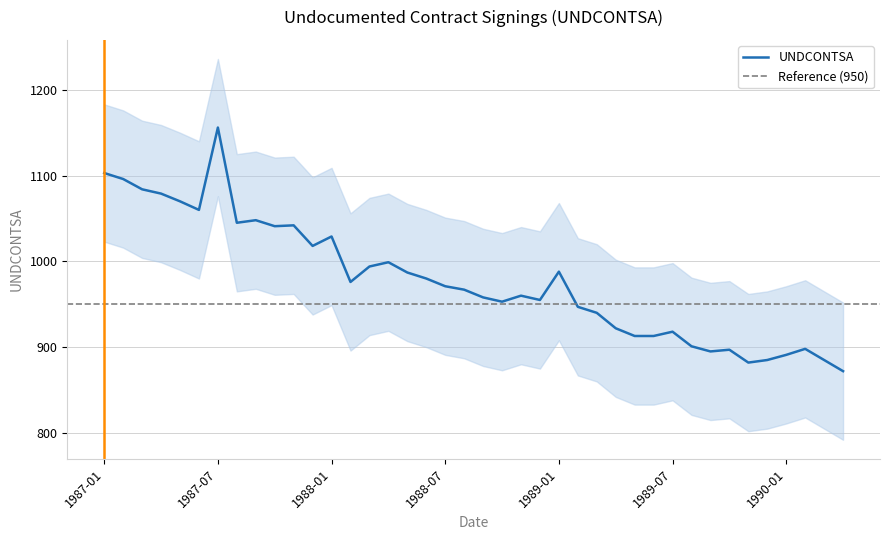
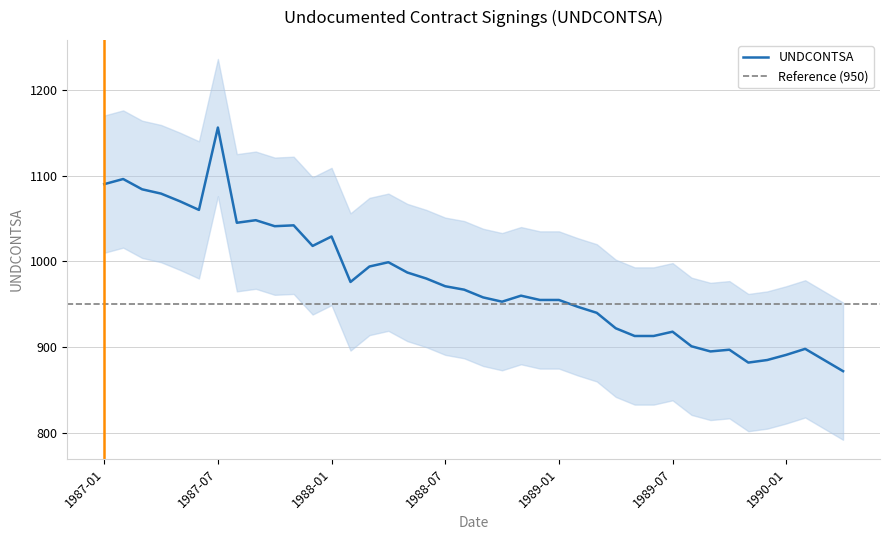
UNDCONTSA, 1987-01: 1100 -> 1090
UNDCONTSA, 1989-01: 990 -> 960
